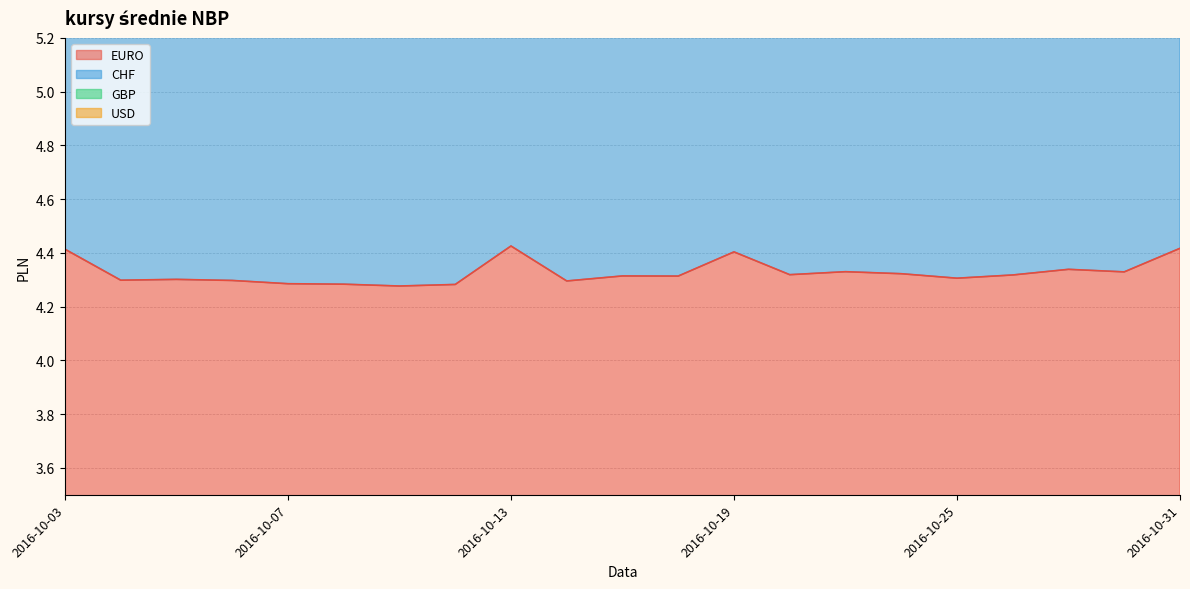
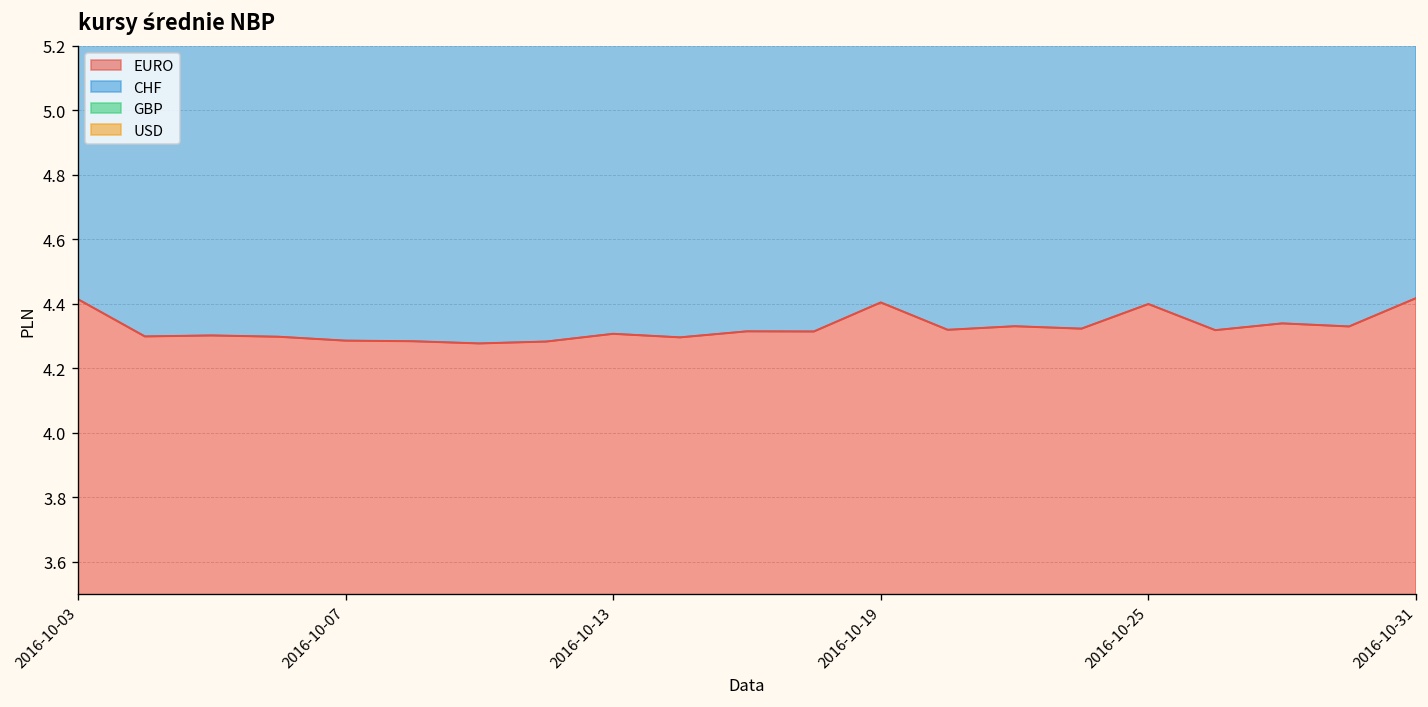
EURO, 2016-10-13: 4.43 -> 4.31
EURO, 2016-10-25: 4.31 -> 4.40
